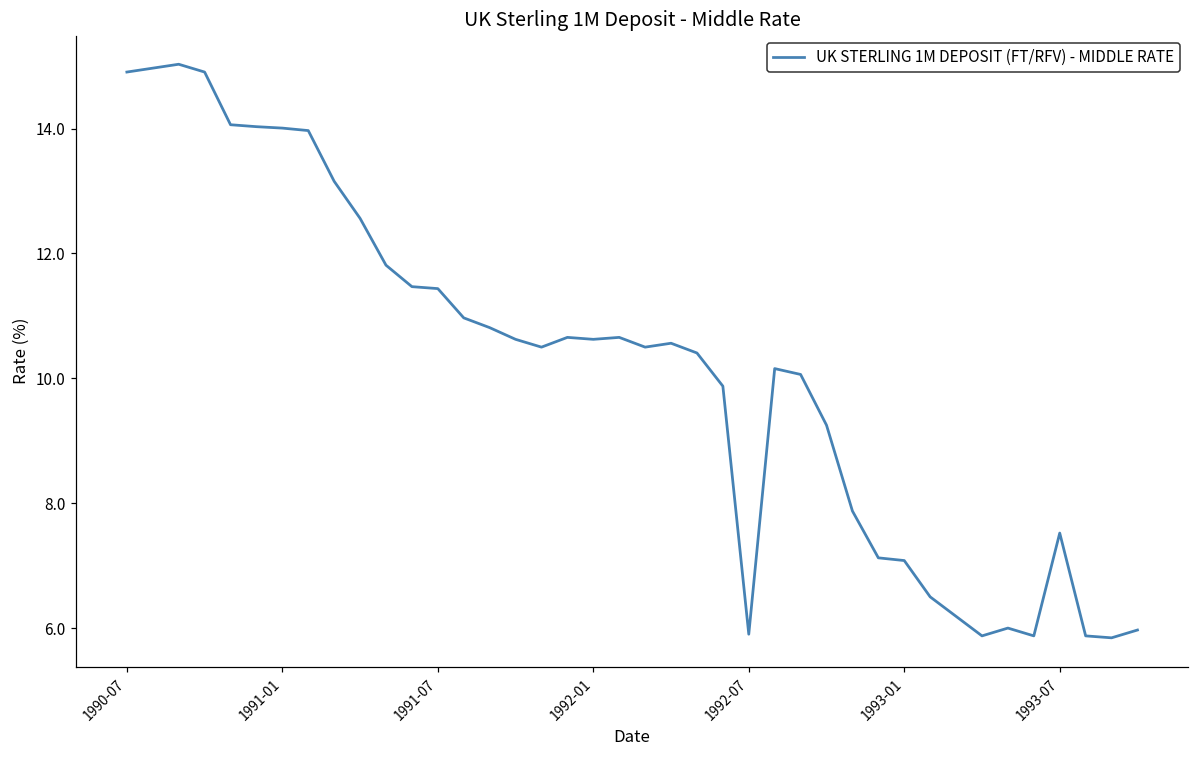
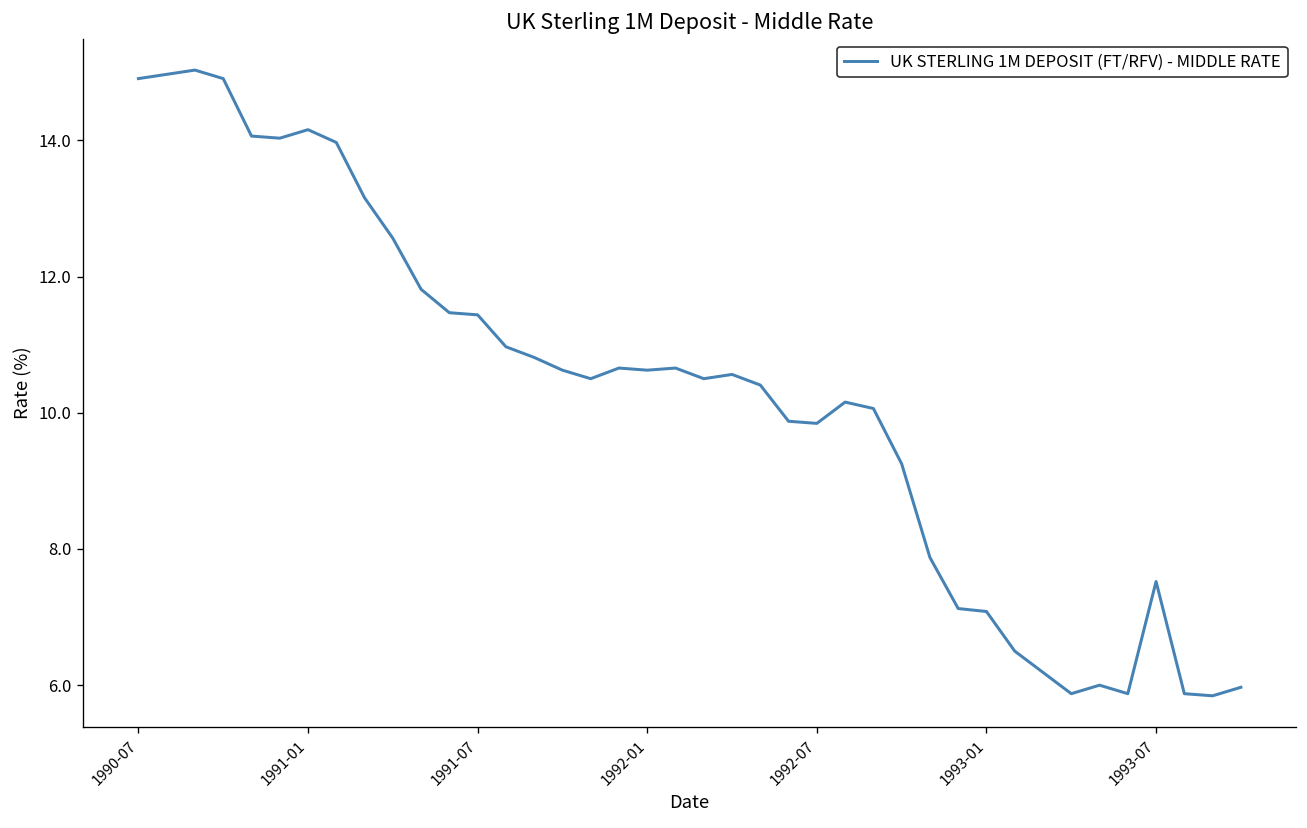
1991-01: 14.0 -> 14.2
1992-07: 5.9 -> 9.8
